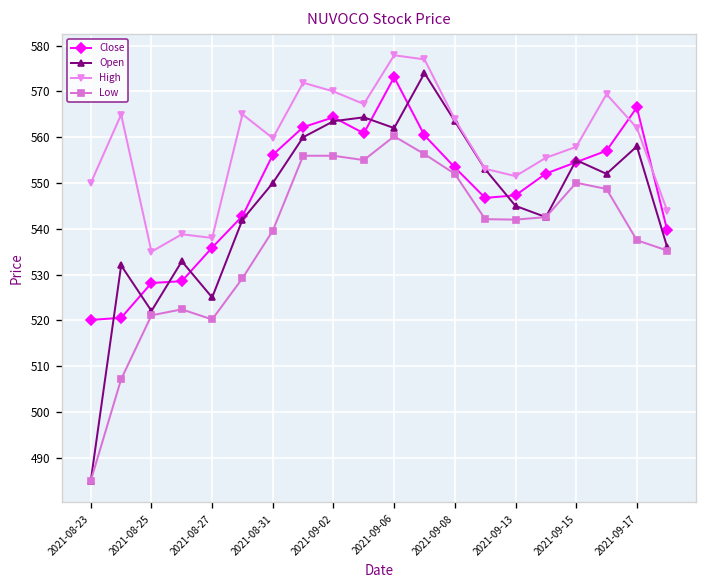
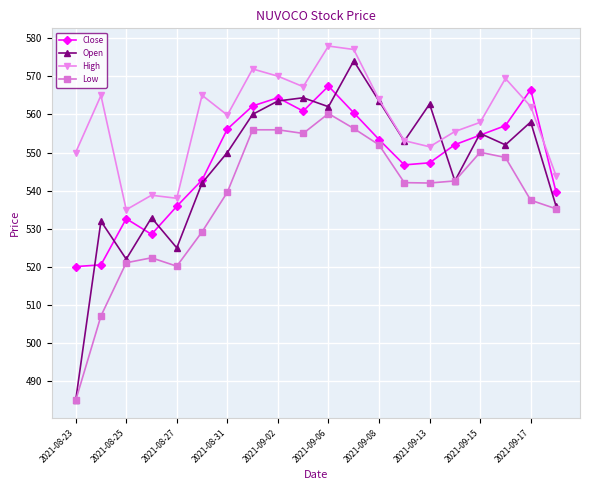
Close, 2021-08-25: 528 -> 533
Close, 2021-09-06: 573 -> 567
Open, 2021-09-13: 545 -> 563
